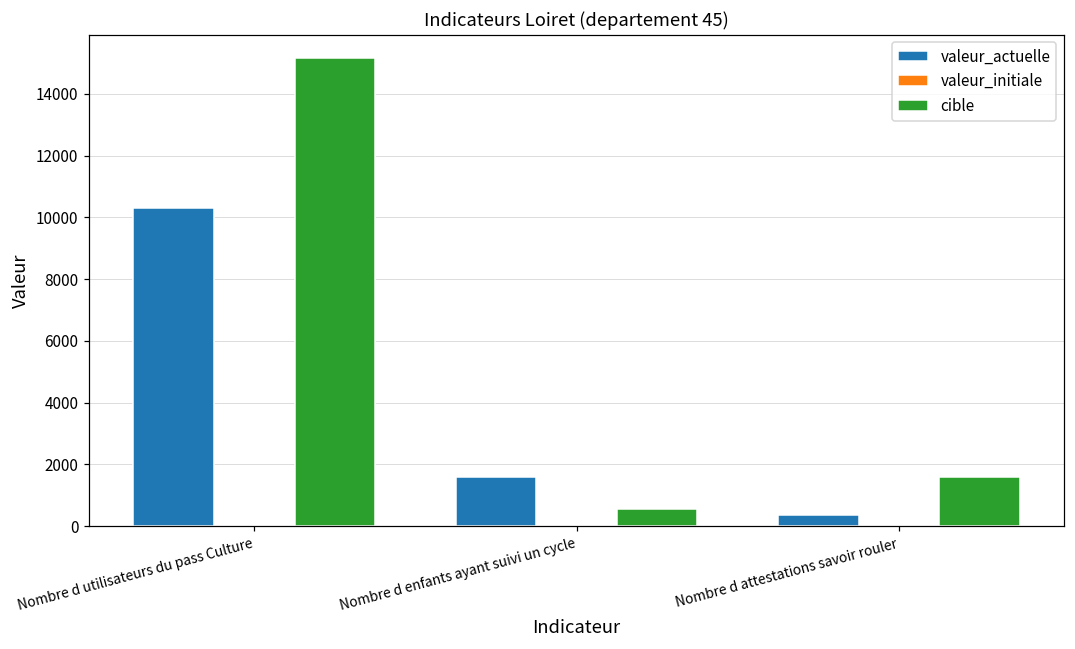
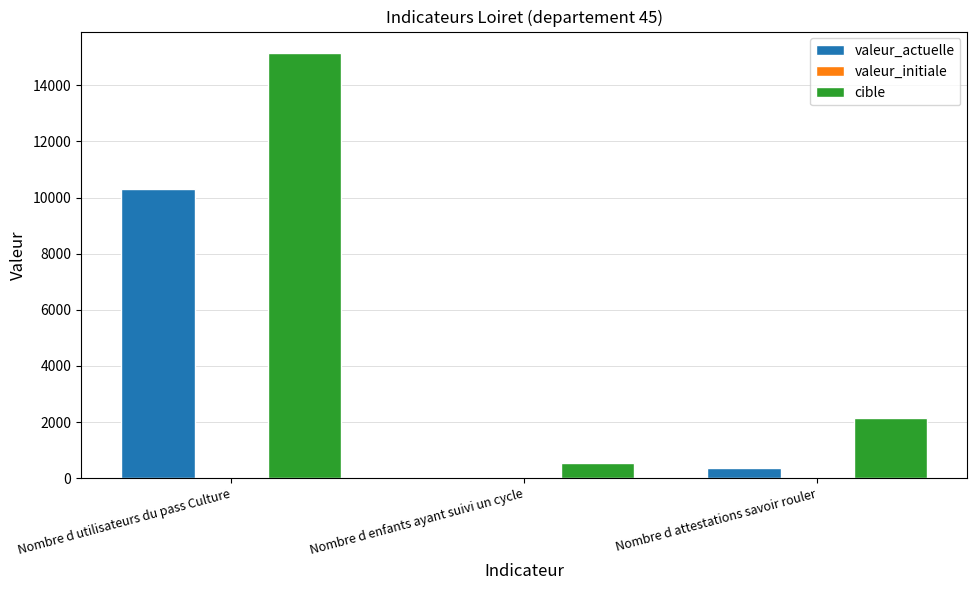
valeur_actuelle, Nombre d enfants ayant suivi un cycle: 1600 -> 100
cible, Nombre d attestations savoir rouler: 1600 -> 2100
